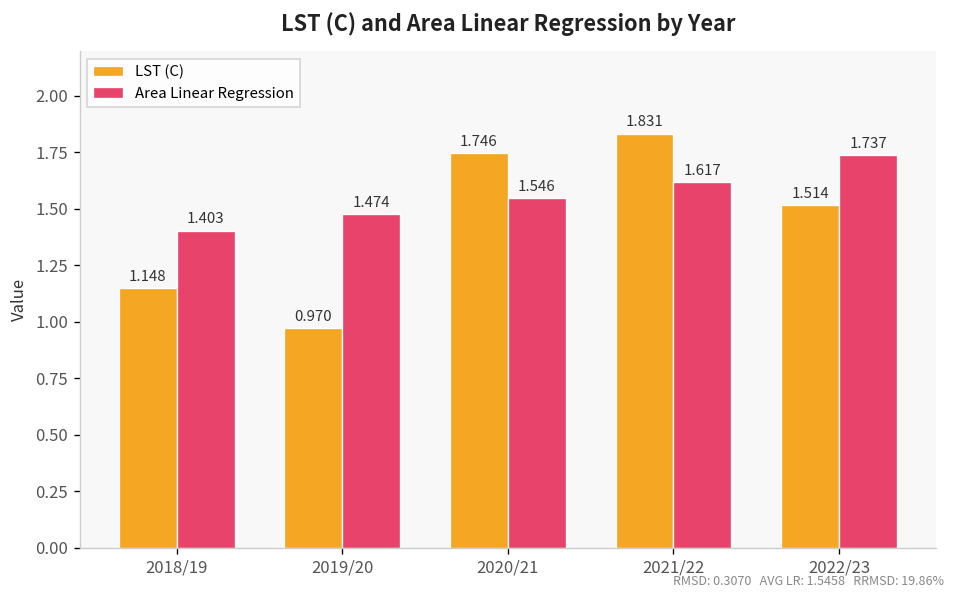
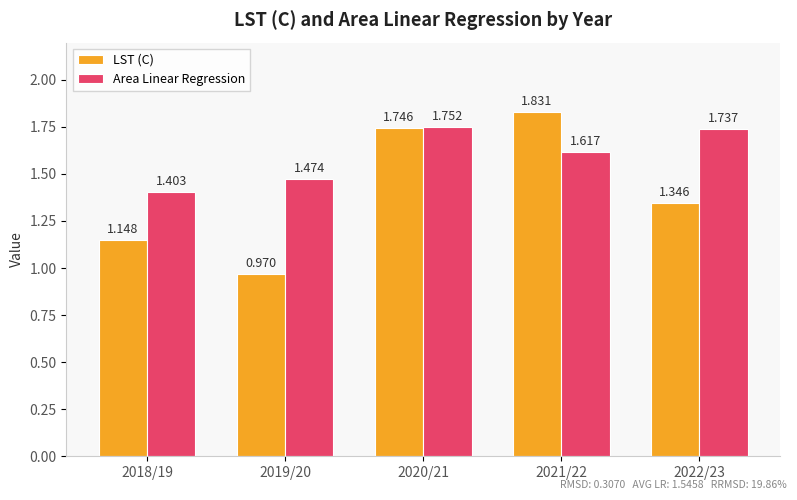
Area Linear Regression, 2020/21: 1.546 -> 1.752
LST (C), 2022/23: 1.514 -> 1.346
